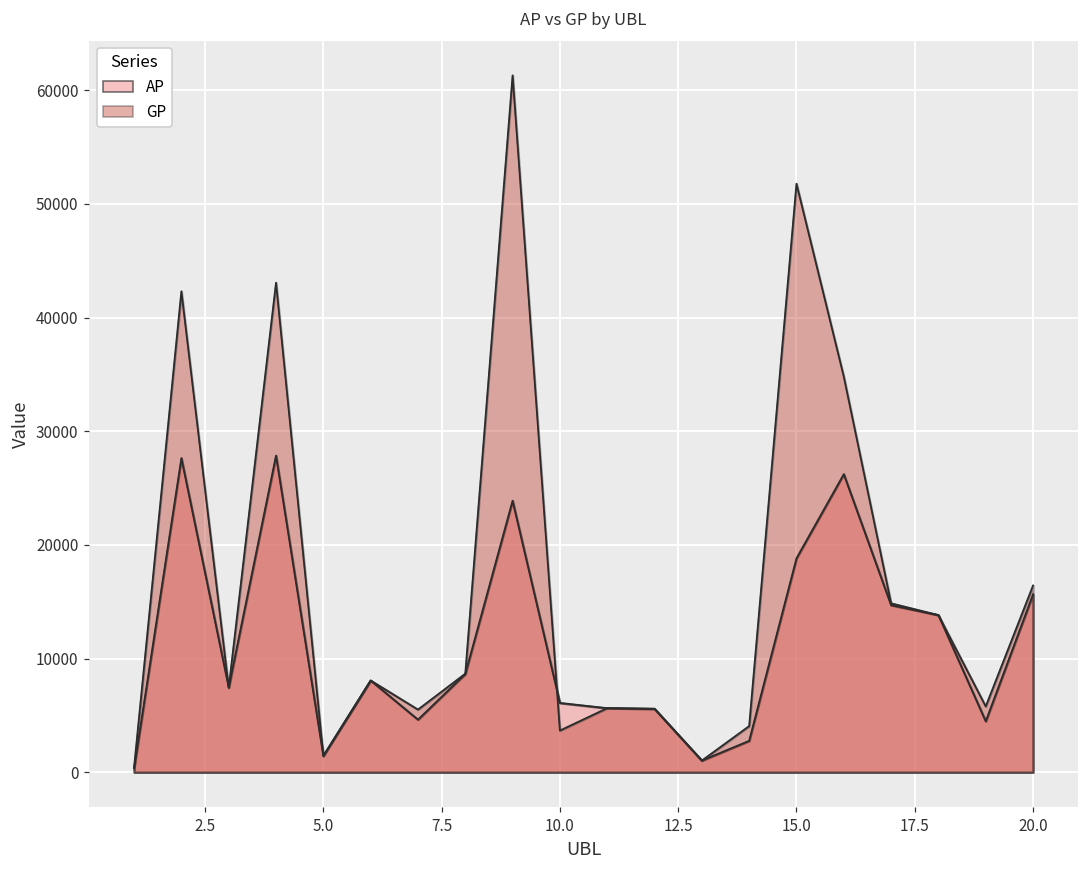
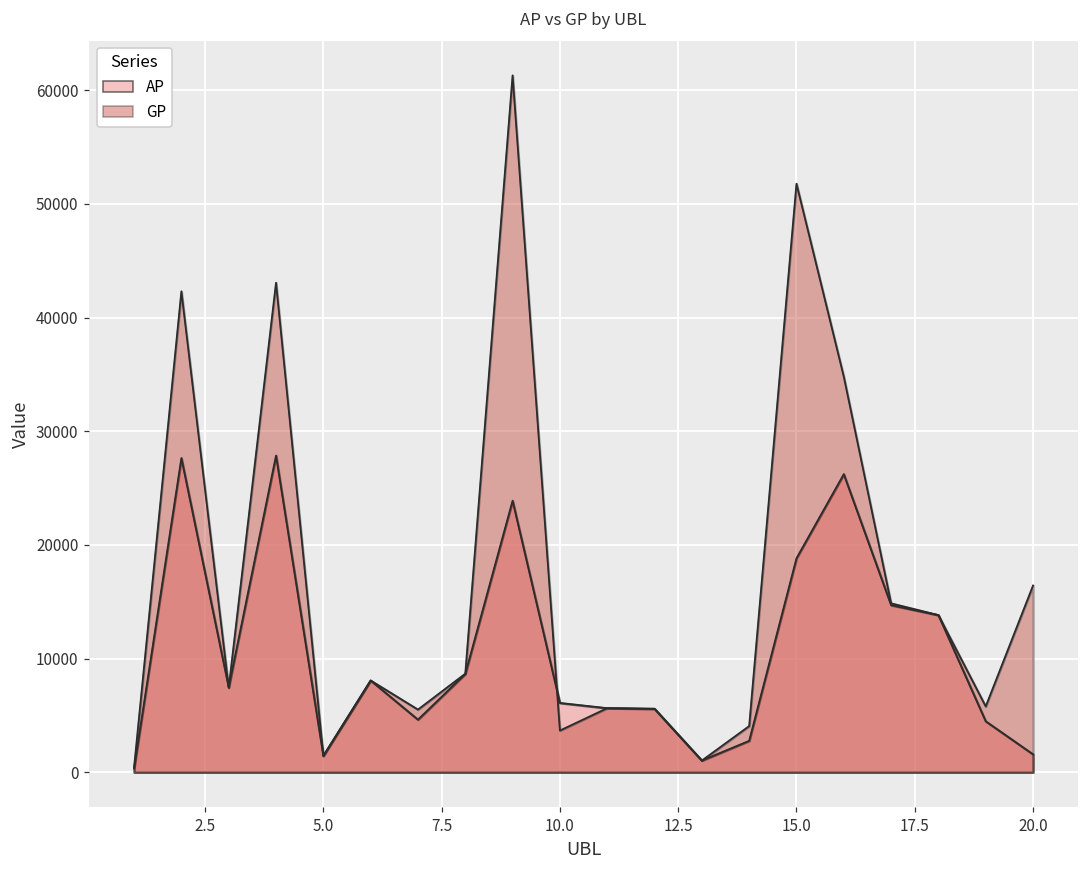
AP, 20.0: 15700 -> 1600
